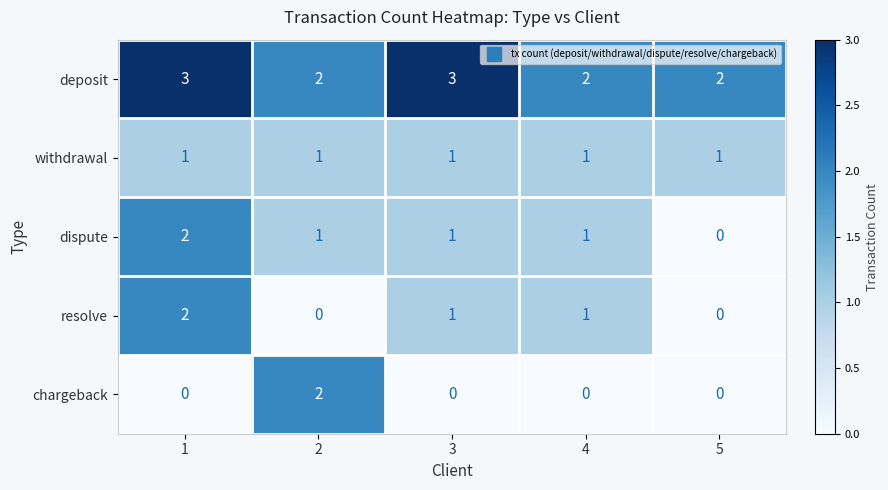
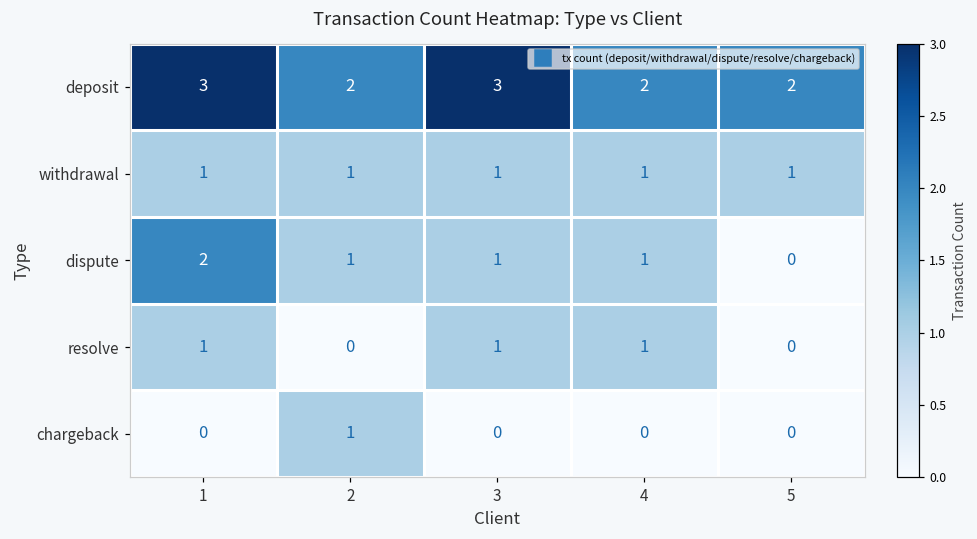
resolve, 1: 2 -> 1
chargeback, 2: 2 -> 1
